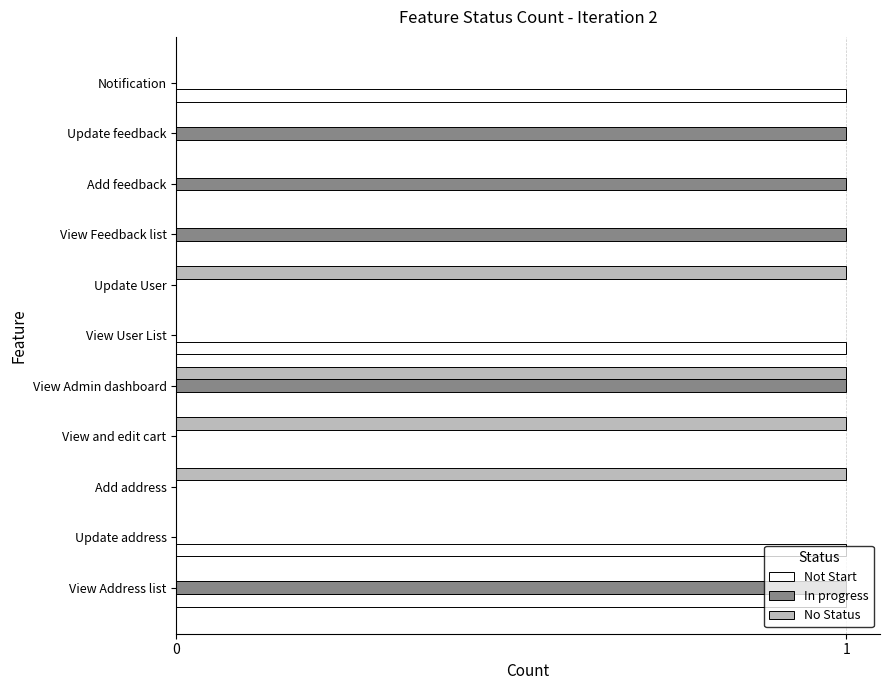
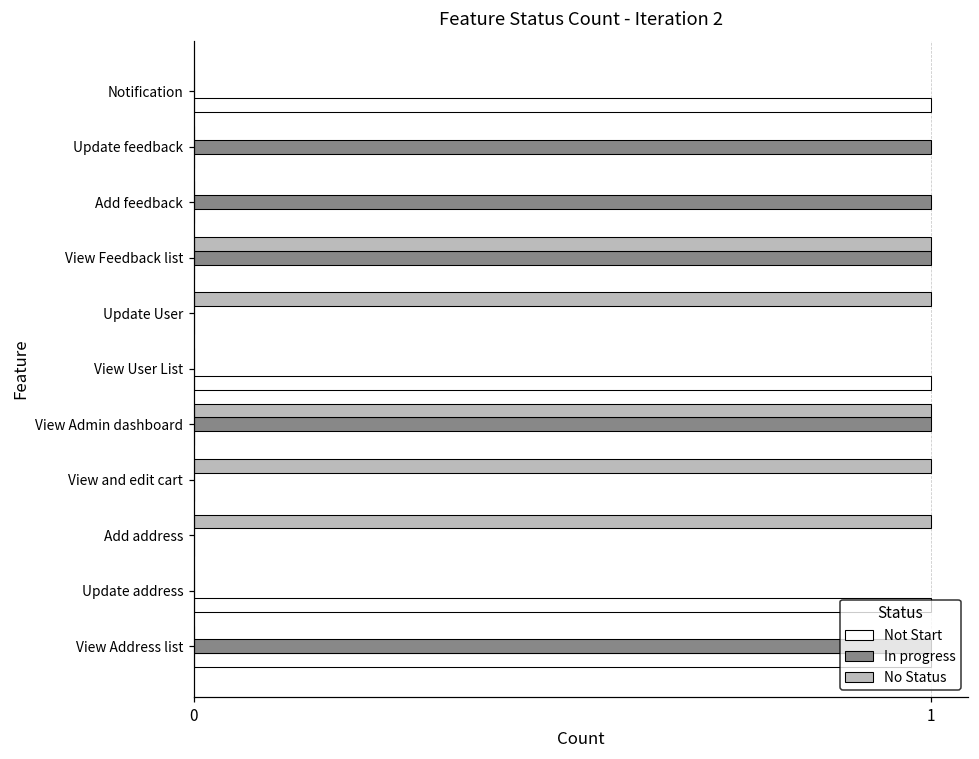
No Status, View Feedback list: 0 -> 1
